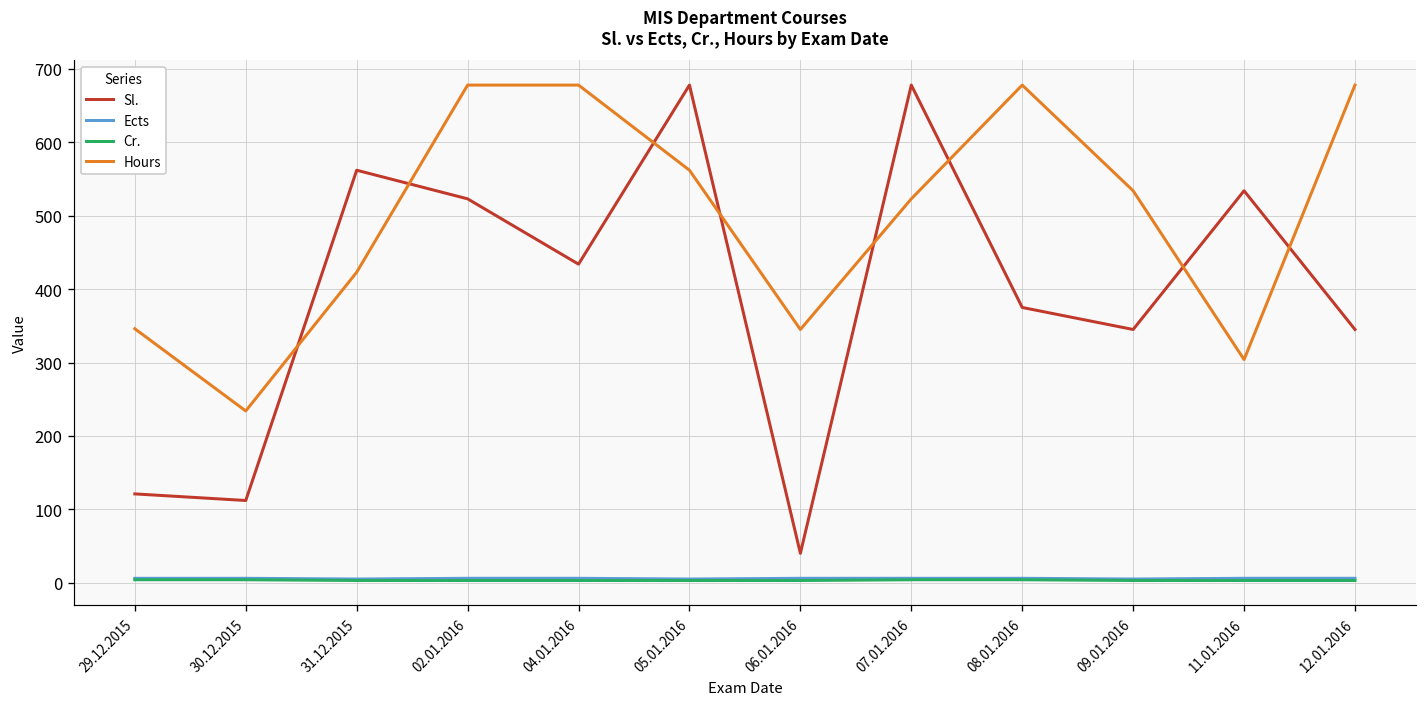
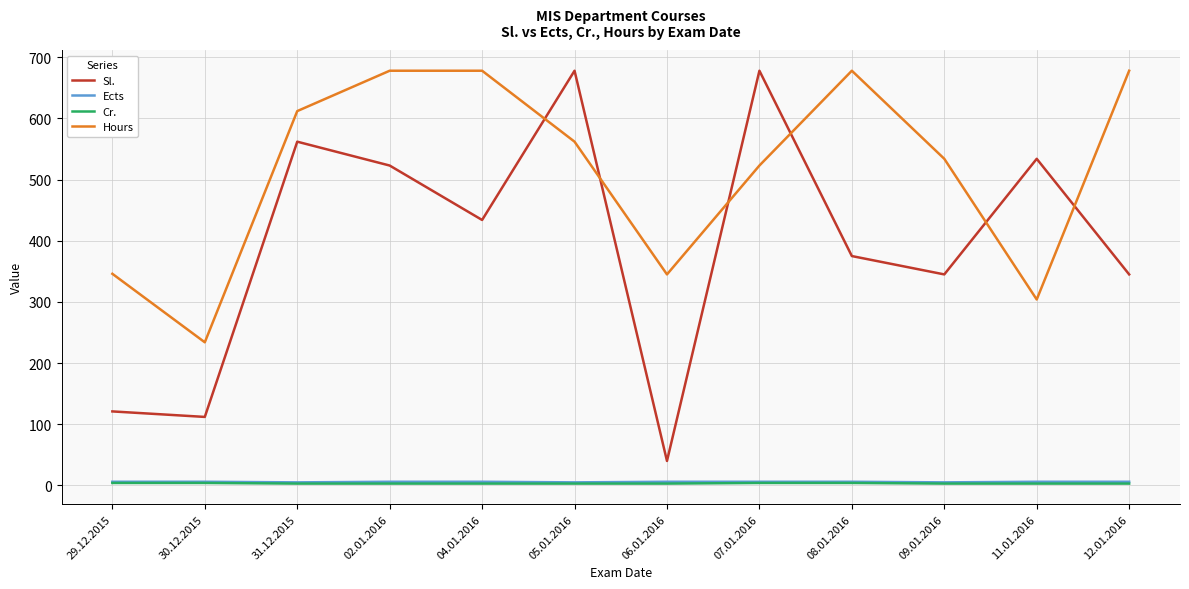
Hours, 31.12.2015: 420 -> 610
